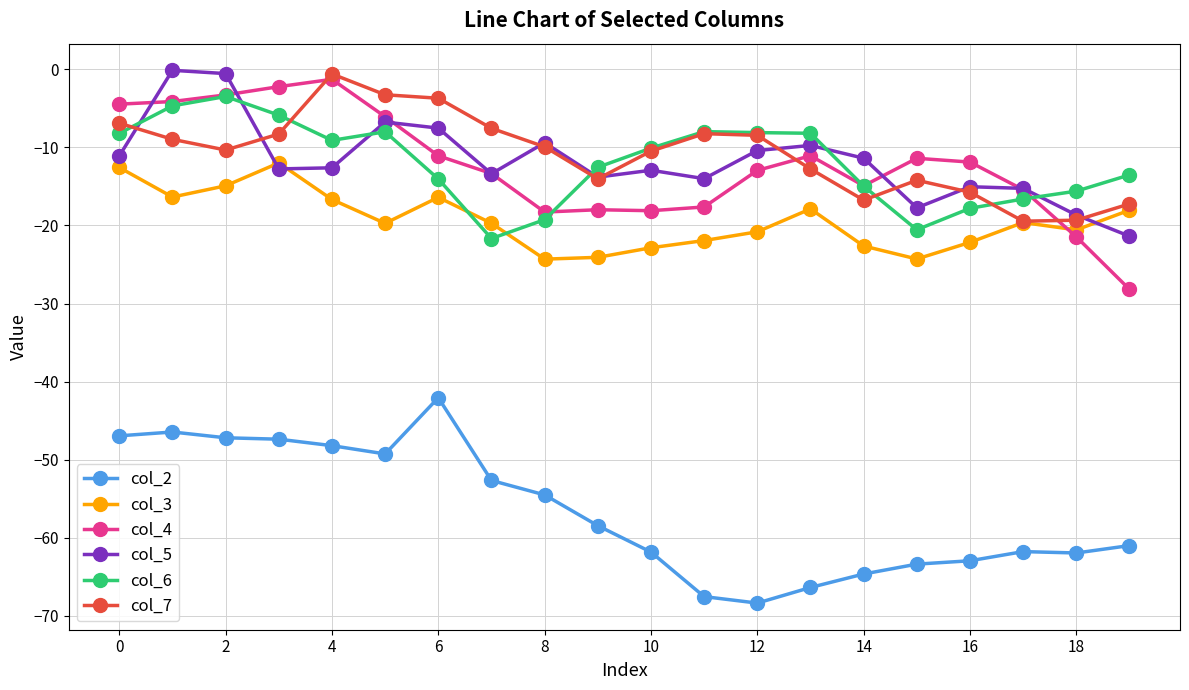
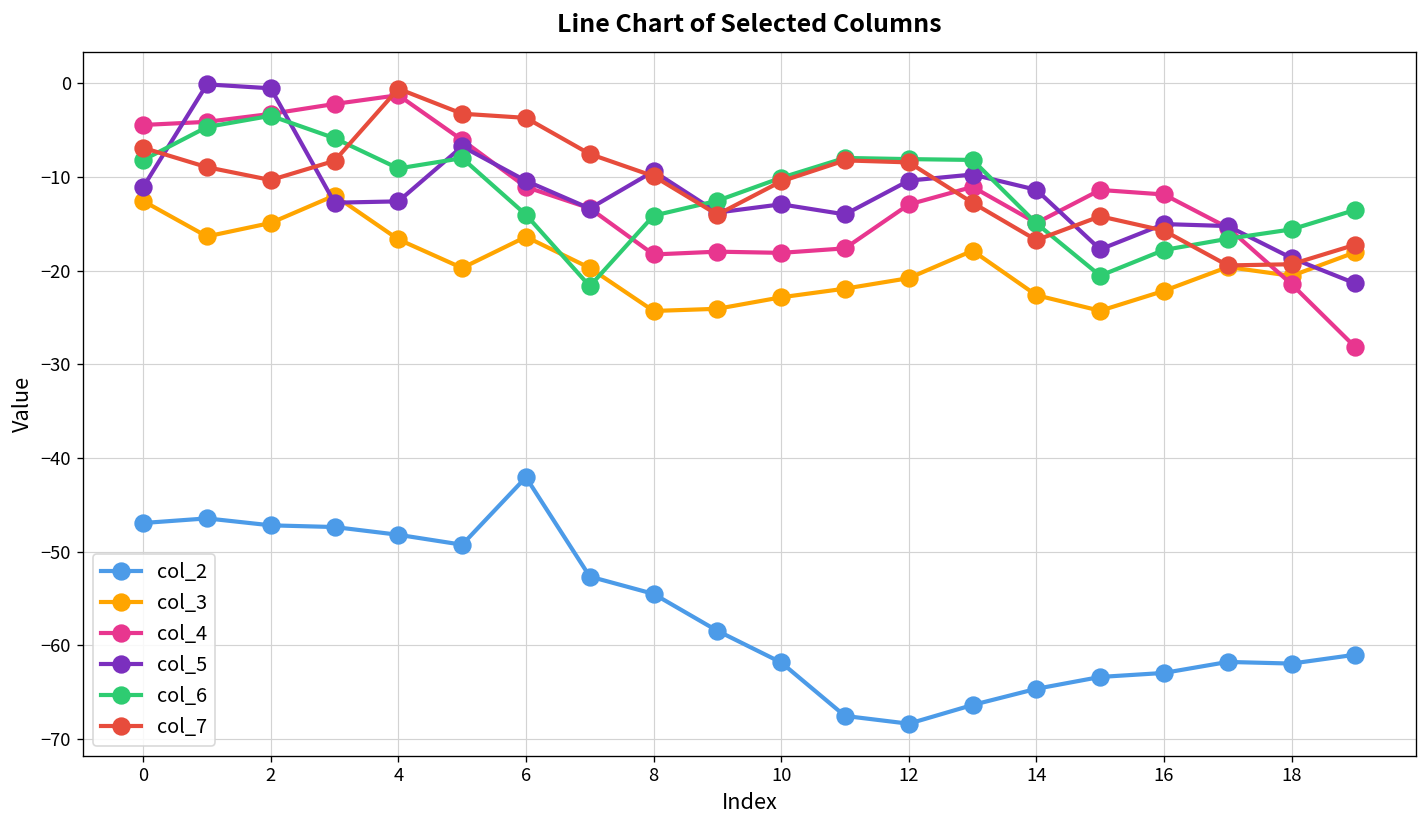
col_5, 6: -8 -> -10
col_6, 8: -19 -> -14
